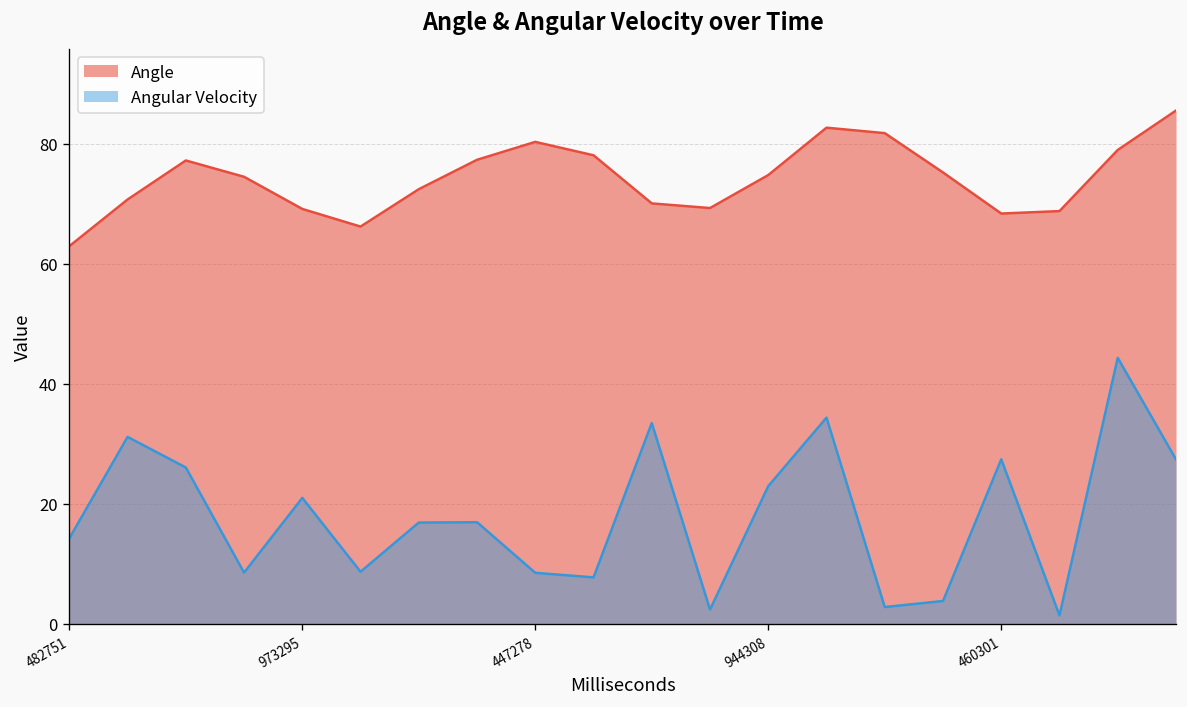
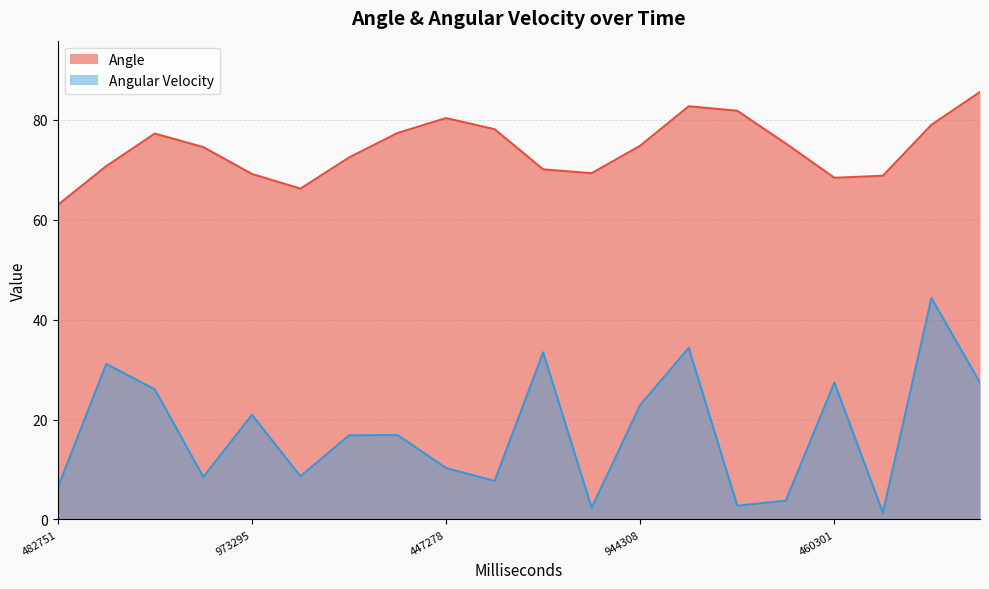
Angular Velocity, 482751: 14 -> 6
Angular Velocity, 447278: 8 -> 10
